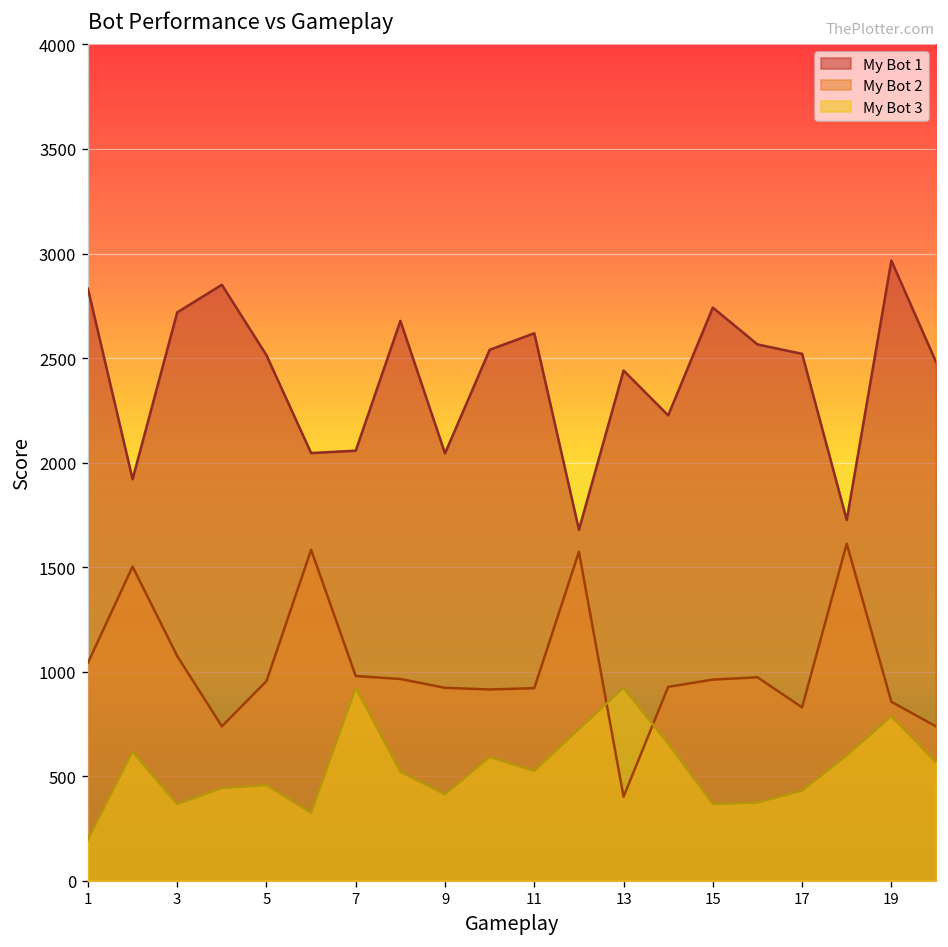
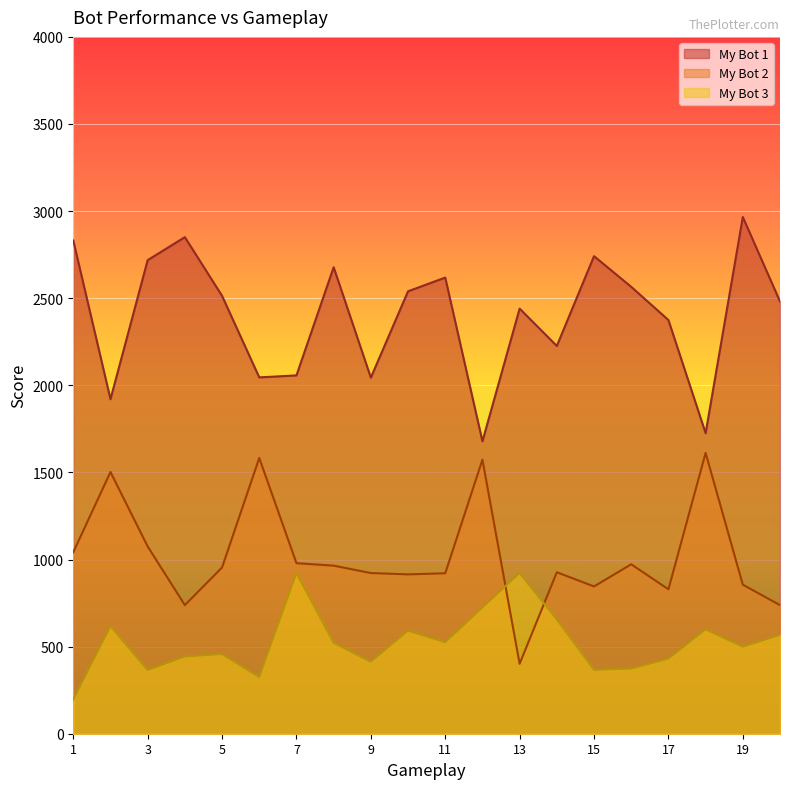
My Bot 2, 15: 960 -> 850
My Bot 1, 17: 2520 -> 2370
My Bot 3, 19: 790 -> 500
